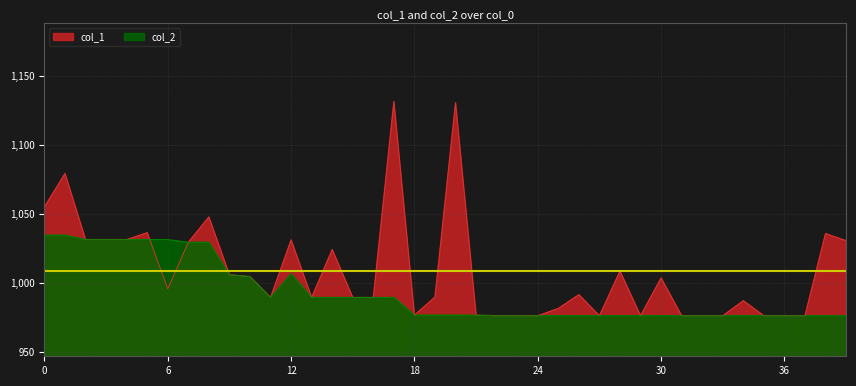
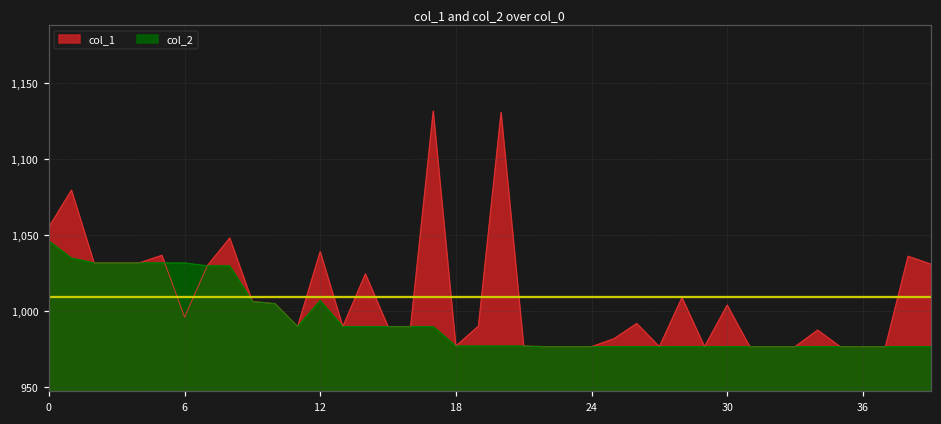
col_2, 0: 1,035 -> 1,046
col_1, 12: 1,031 -> 1,039
